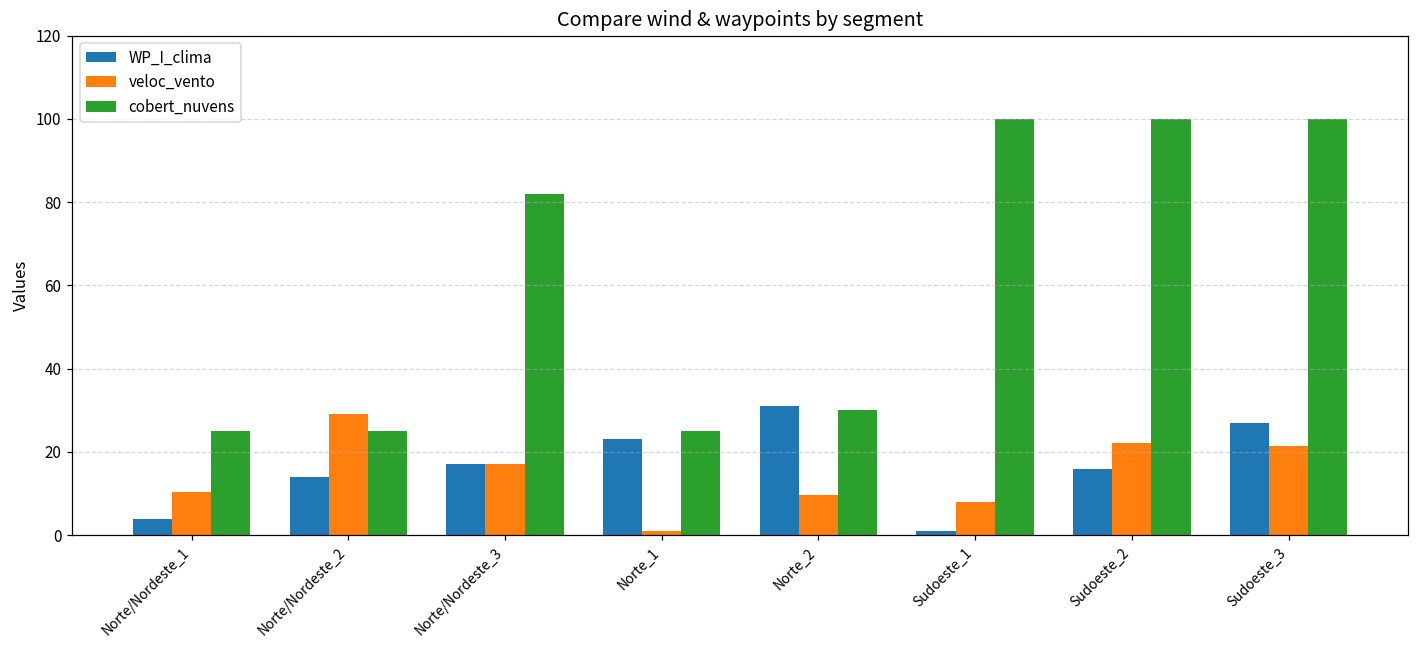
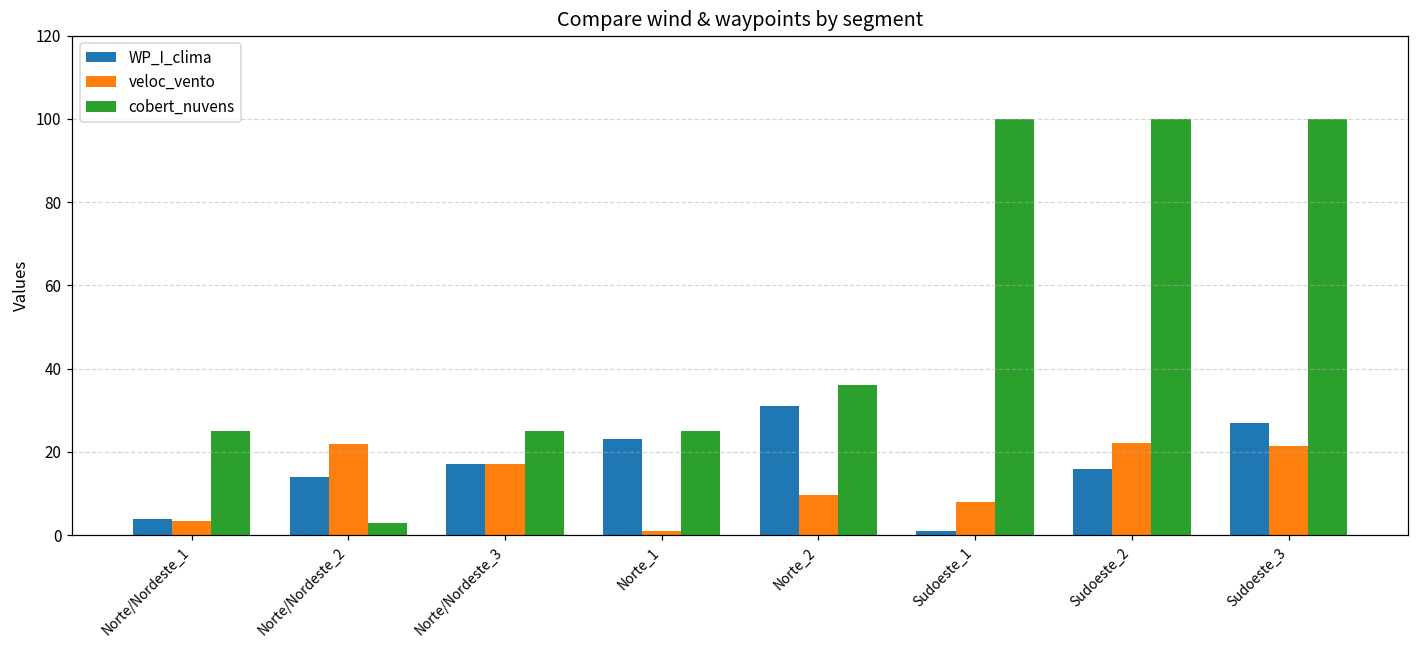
veloc_vento, Norte/Nordeste_1: 11 -> 3
veloc_vento, Norte/Nordeste_2: 29 -> 22
cobert_nuvens, Norte/Nordeste_2: 25 -> 3
cobert_nuvens, Norte/Nordeste_3: 82 -> 25
cobert_nuvens, Norte_2: 30 -> 36
